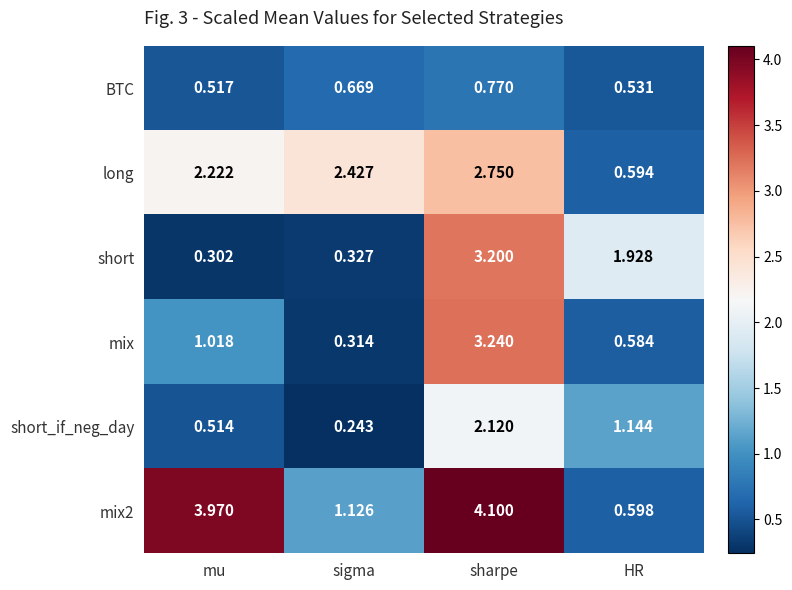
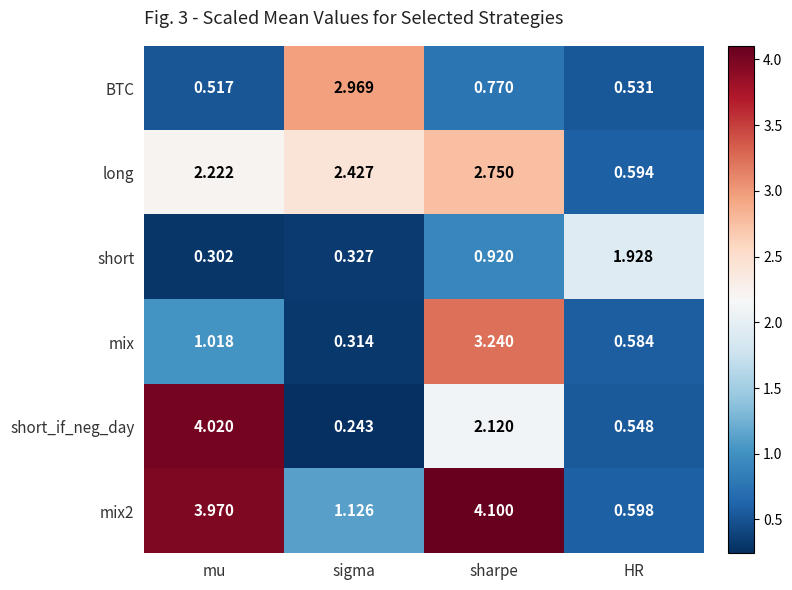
BTC, sigma: 0.669 -> 2.969
short, sharpe: 3.200 -> 0.920
short_if_neg_day, mu: 0.514 -> 4.020
short_if_neg_day, HR: 1.144 -> 0.548
